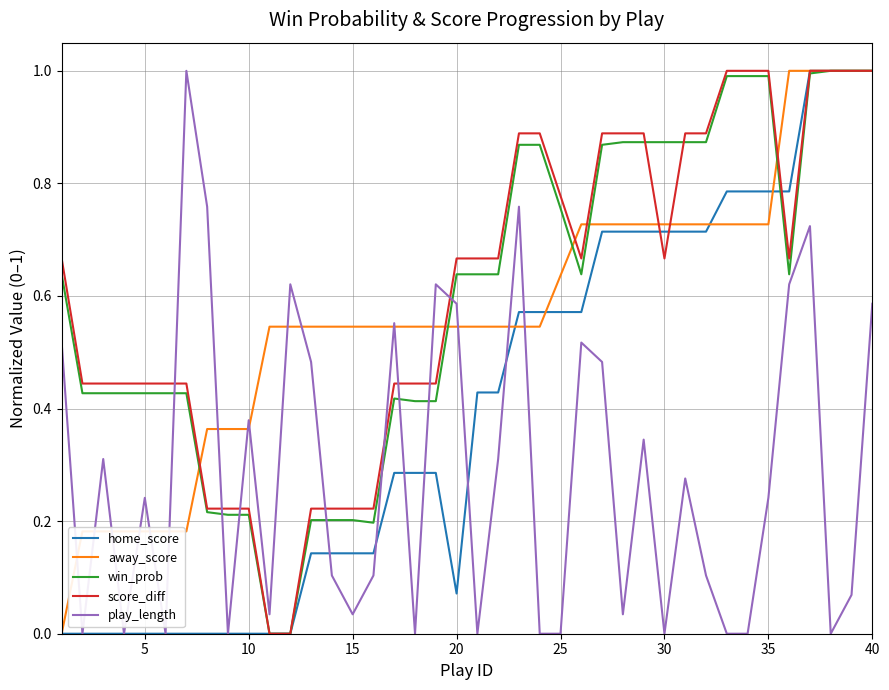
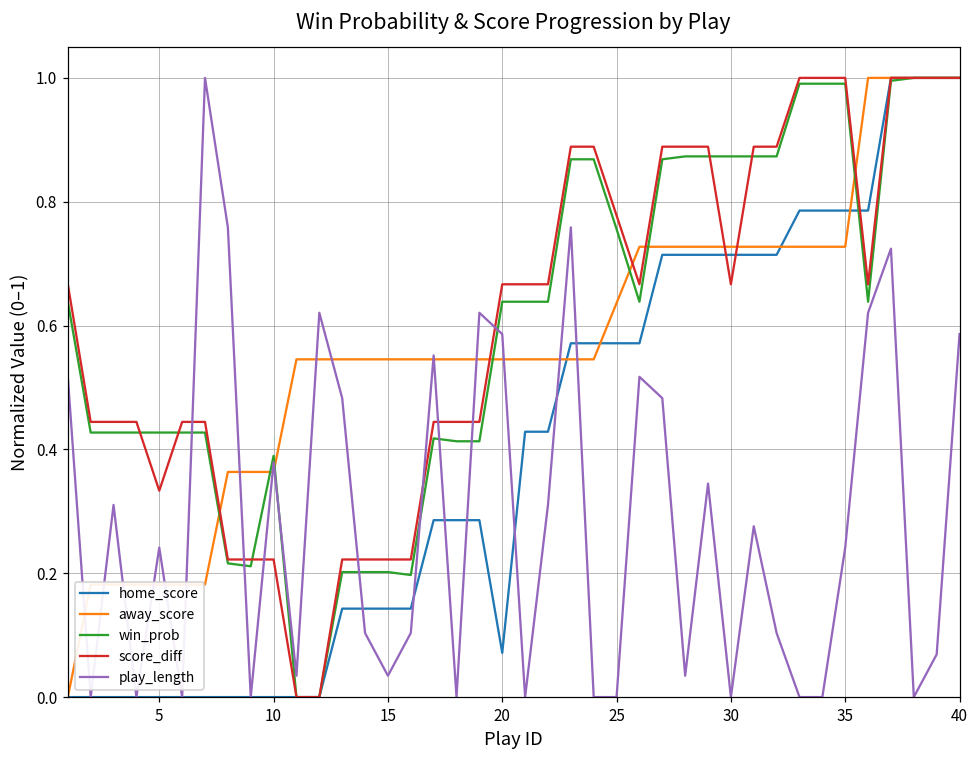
score_diff, 5: 0.44 -> 0.33
win_prob, 10: 0.21 -> 0.39
